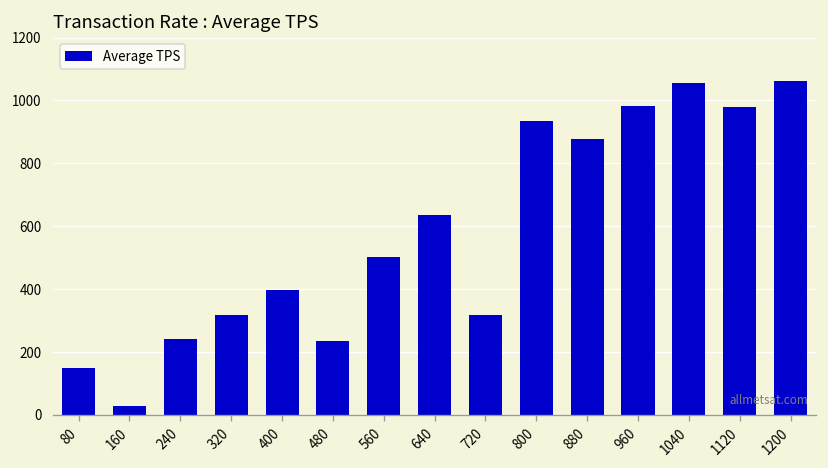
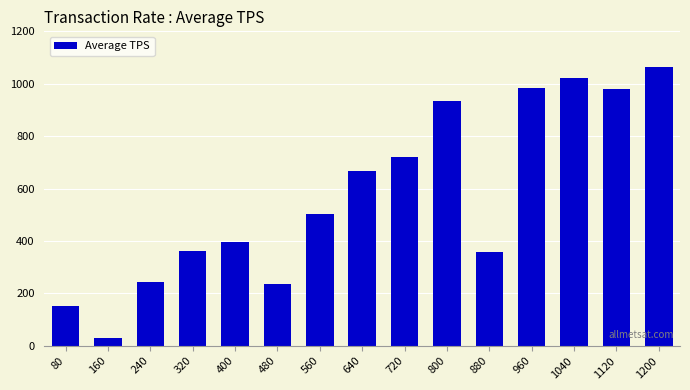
320: 320 -> 360
640: 630 -> 670
720: 320 -> 720
880: 880 -> 360
1040: 1050 -> 1020
